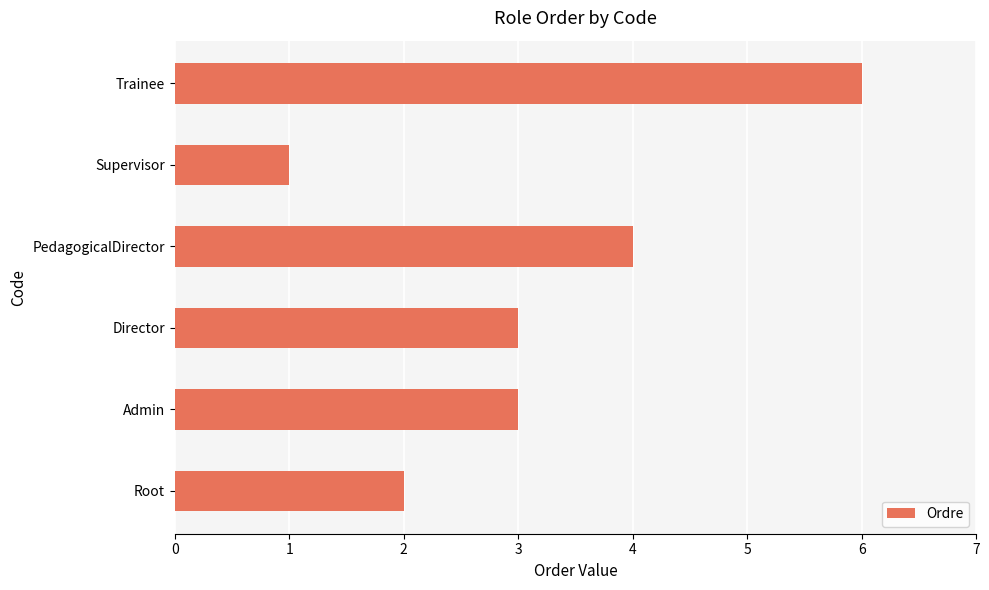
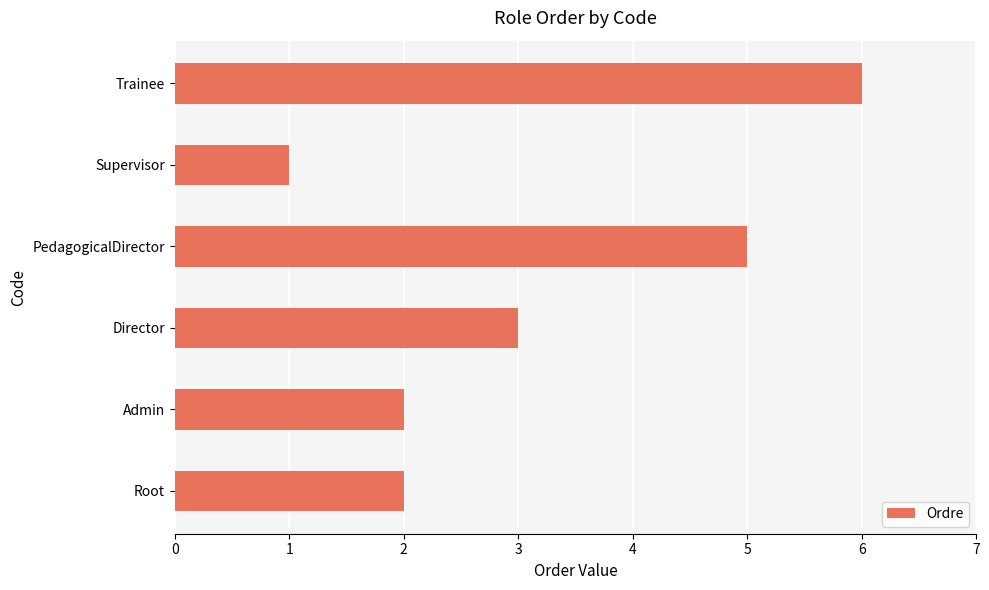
PedagogicalDirector: 4 -> 5
Admin: 3 -> 2
